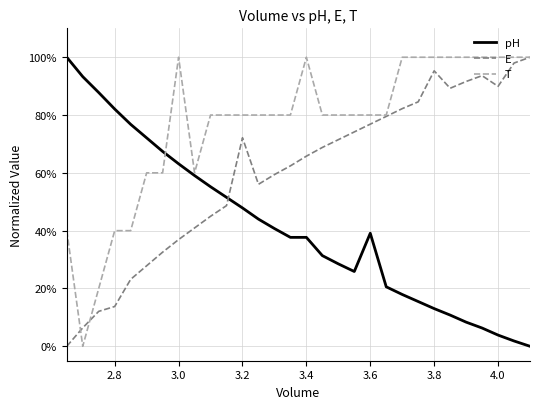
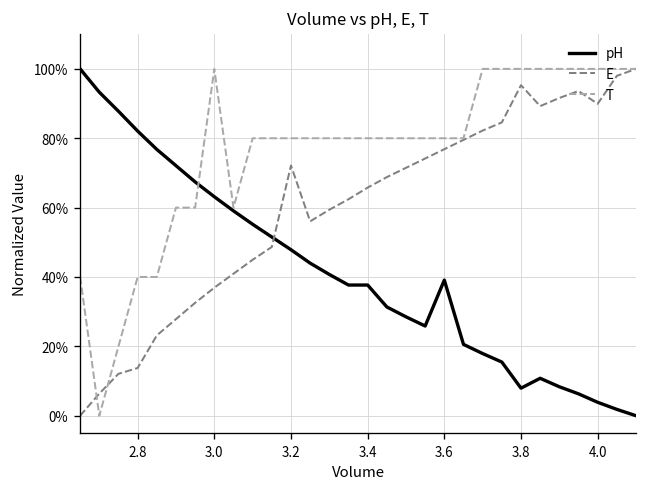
T, 3.4: 100% -> 80%
pH, 3.8: 13% -> 8%
